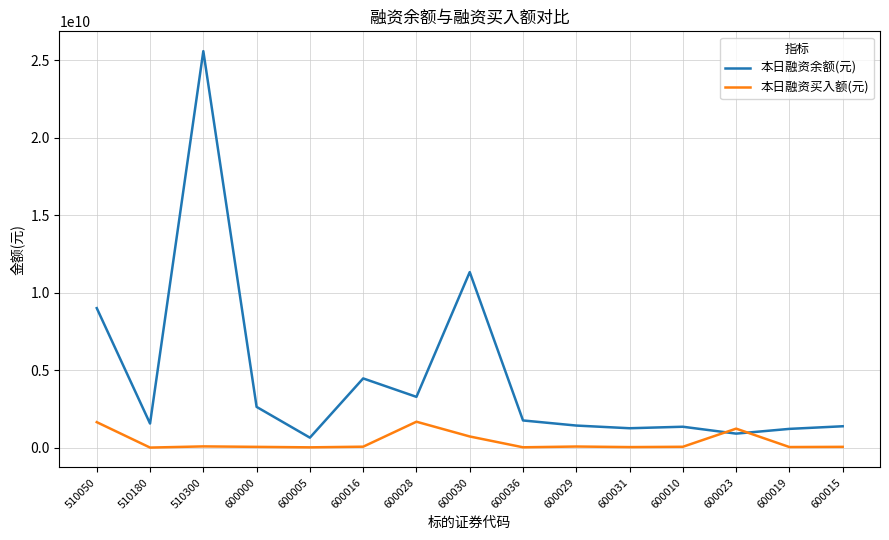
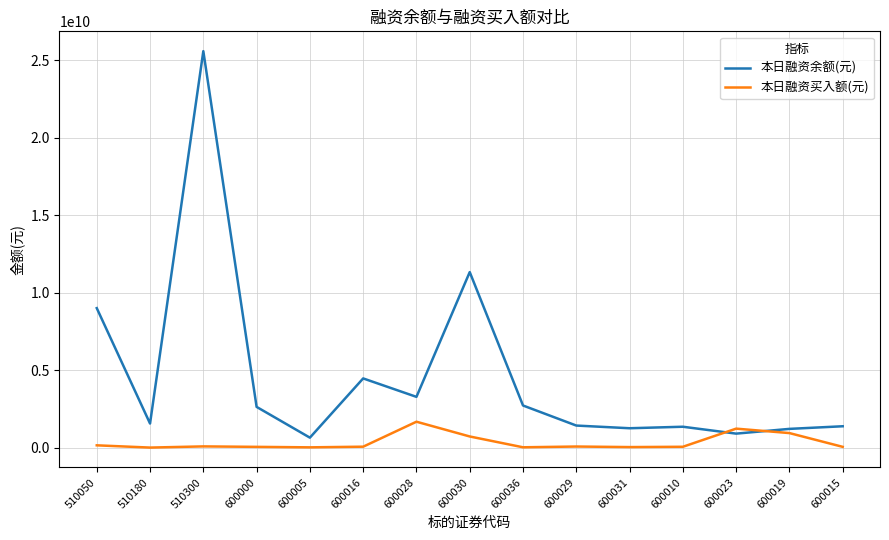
本日融资买入额(元), 510050: 1600000000 -> 100000000
本日融资余额(元), 600036: 1800000000 -> 2700000000
本日融资买入额(元), 600019: 0 -> 900000000
